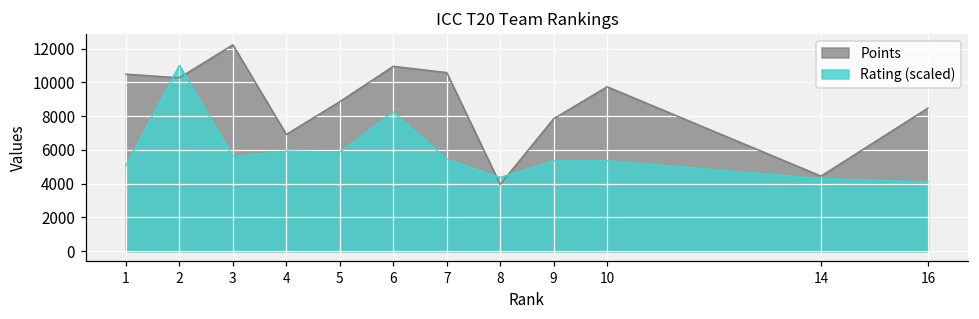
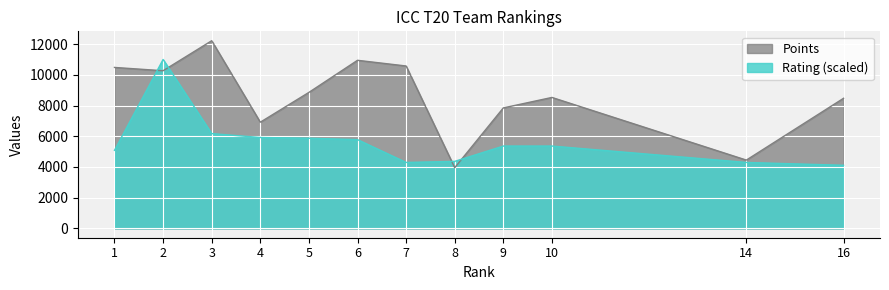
Rating (scaled), 3: 5600 -> 6200
Rating (scaled), 6: 8200 -> 5800
Rating (scaled), 7: 5500 -> 4300
Points, 10: 9700 -> 8500
